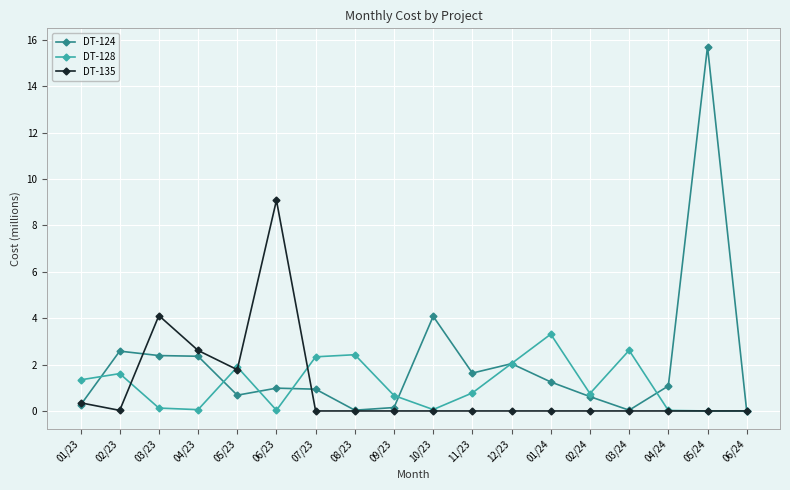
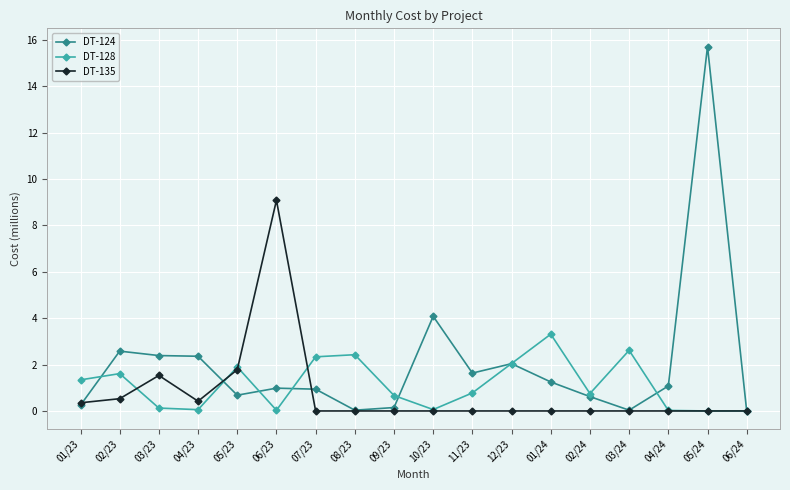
DT-135, 02/23: 0.0 -> 0.5
DT-135, 03/23: 4.1 -> 1.5
DT-135, 04/23: 2.6 -> 0.4
